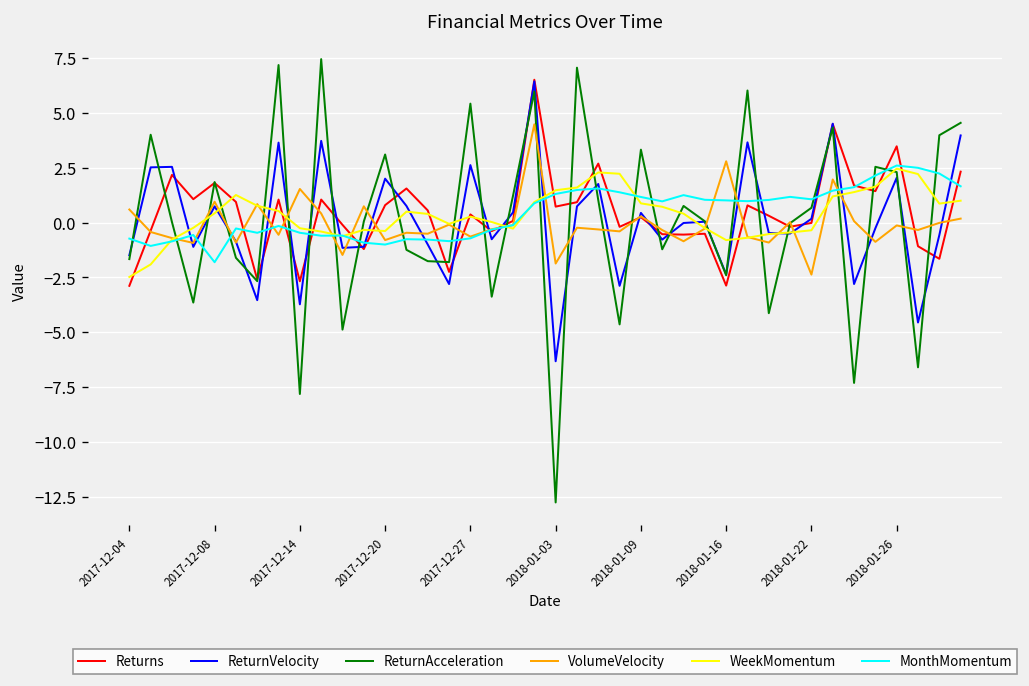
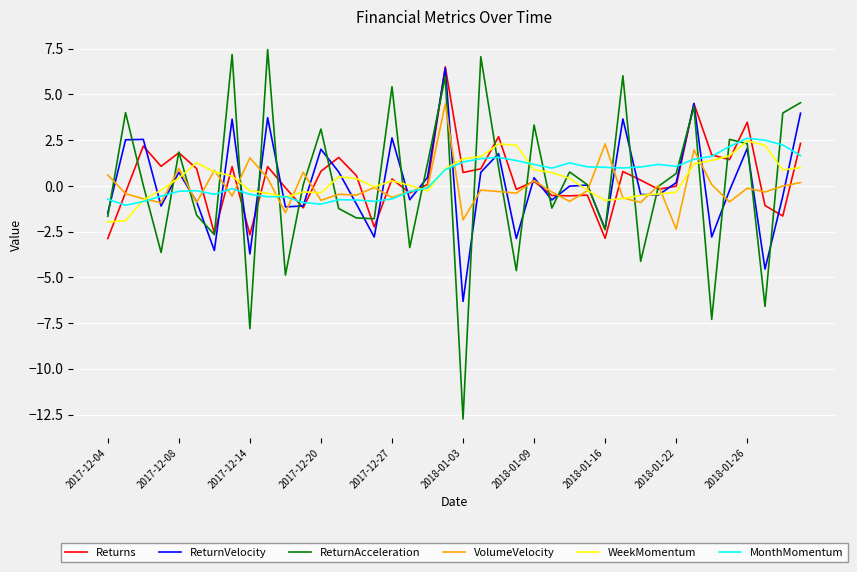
WeekMomentum, 2017-12-04: -2.5 -> -2.0
MonthMomentum, 2017-12-08: -1.8 -> -0.3
VolumeVelocity, 2018-01-16: 2.8 -> 2.3
